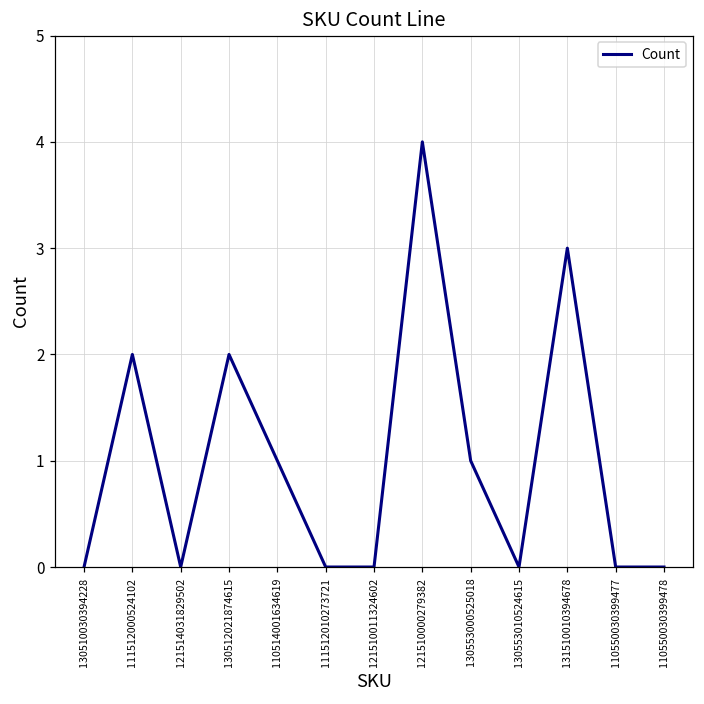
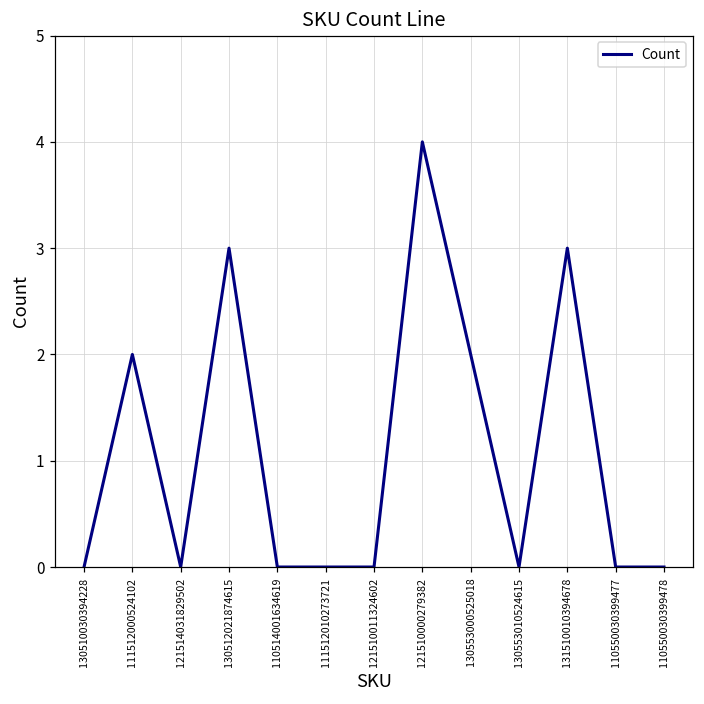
130512021874615: 2 -> 3
110514001634619: 1 -> 0
130553000525018: 1 -> 2
